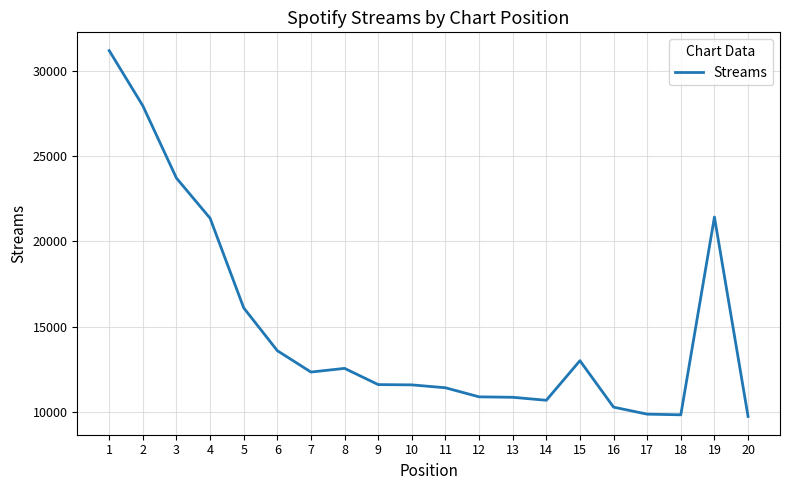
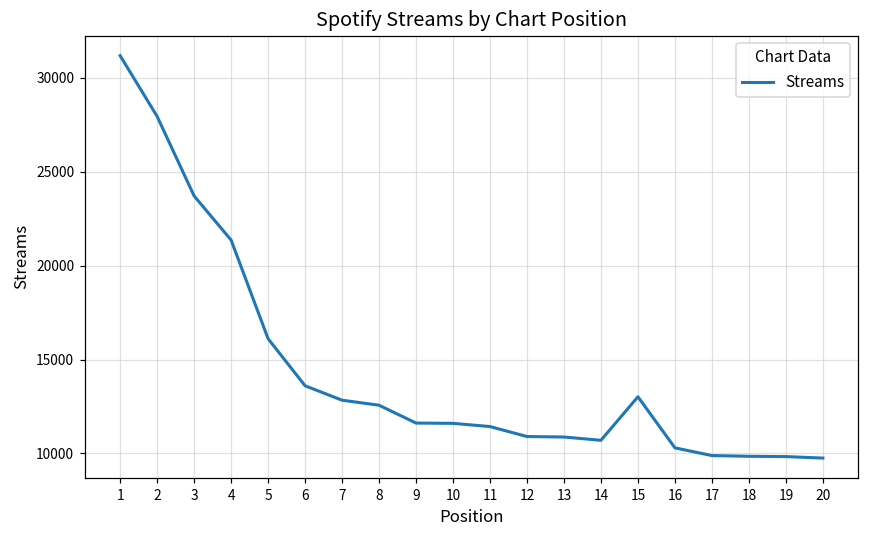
7: 12400 -> 12800
19: 21400 -> 9800
